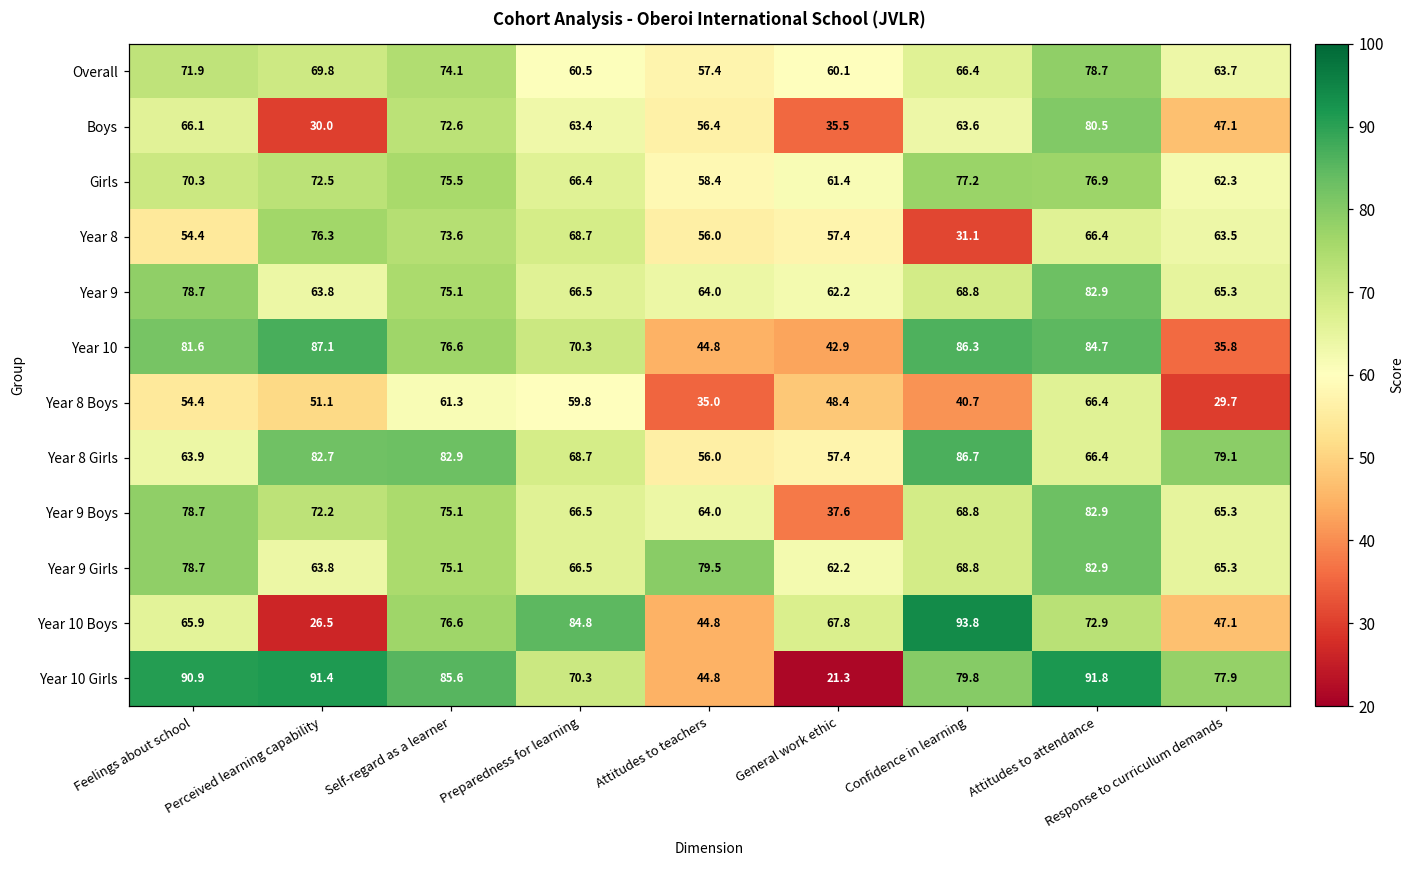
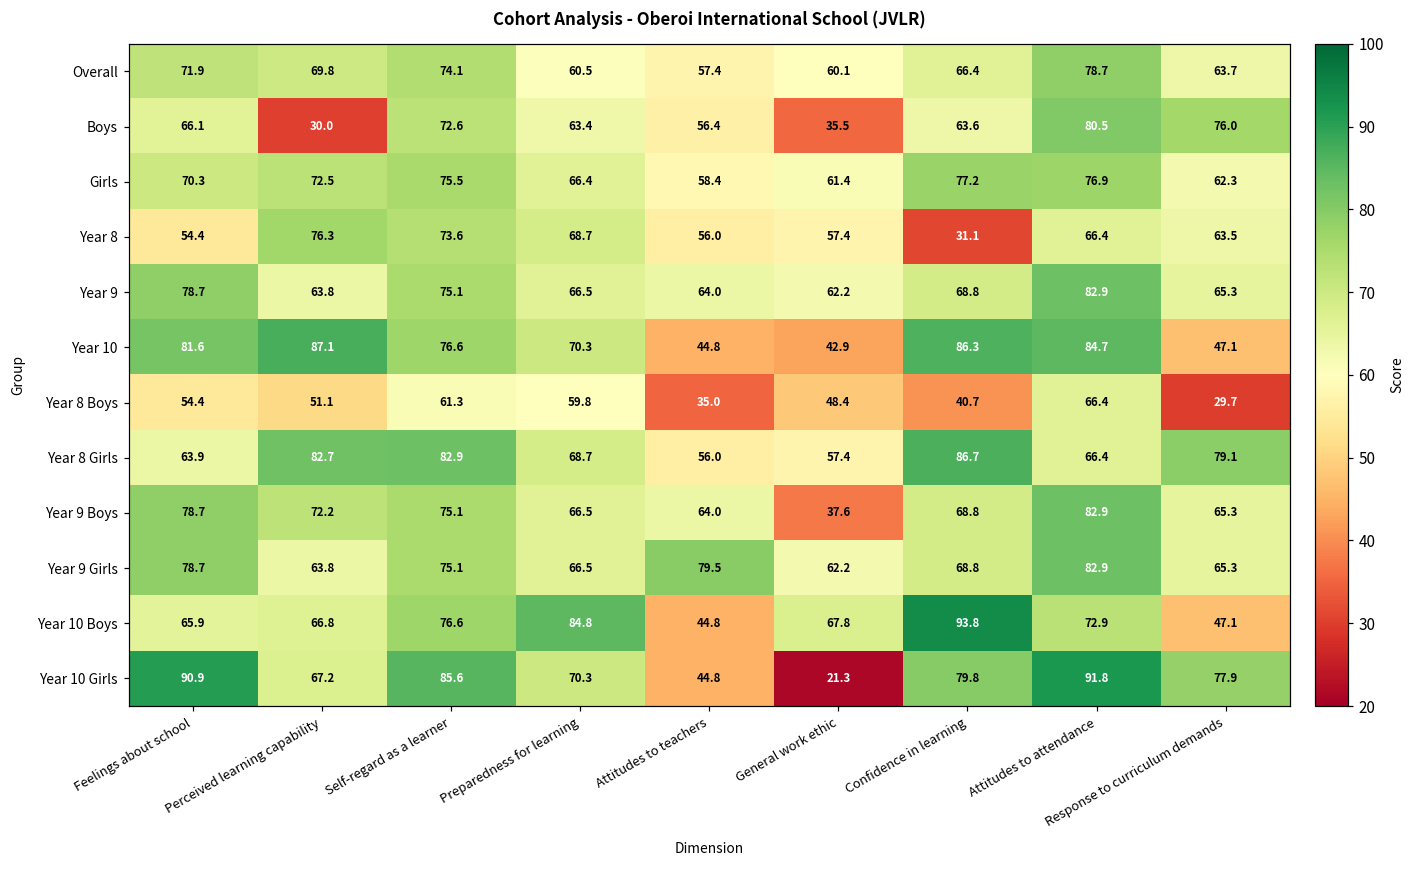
Boys, Response to curriculum demands: 47.1 -> 76.0
Year 10, Response to curriculum demands: 35.8 -> 47.1
Year 10 Boys, Perceived learning capability: 26.5 -> 66.8
Year 10 Girls, Perceived learning capability: 91.4 -> 67.2
